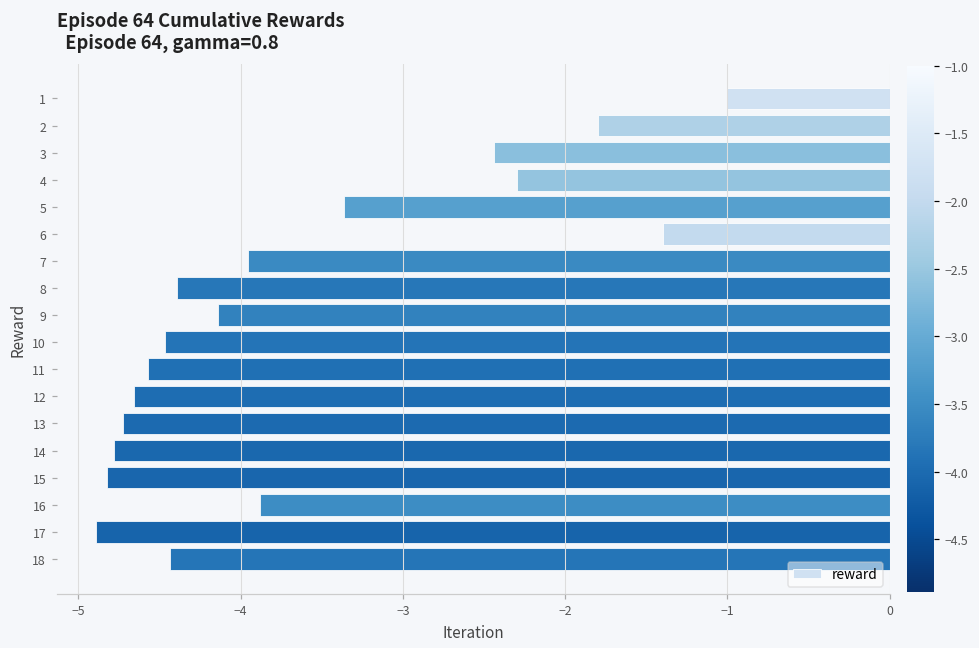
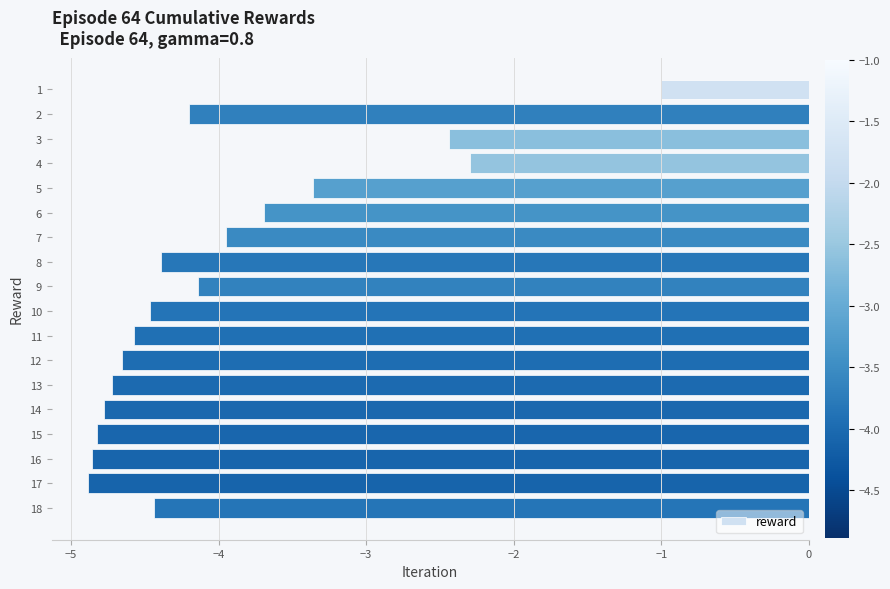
2: -1.8 -> -4.2
6: -1.40 -> -3.69
16: -3.88 -> -4.86
